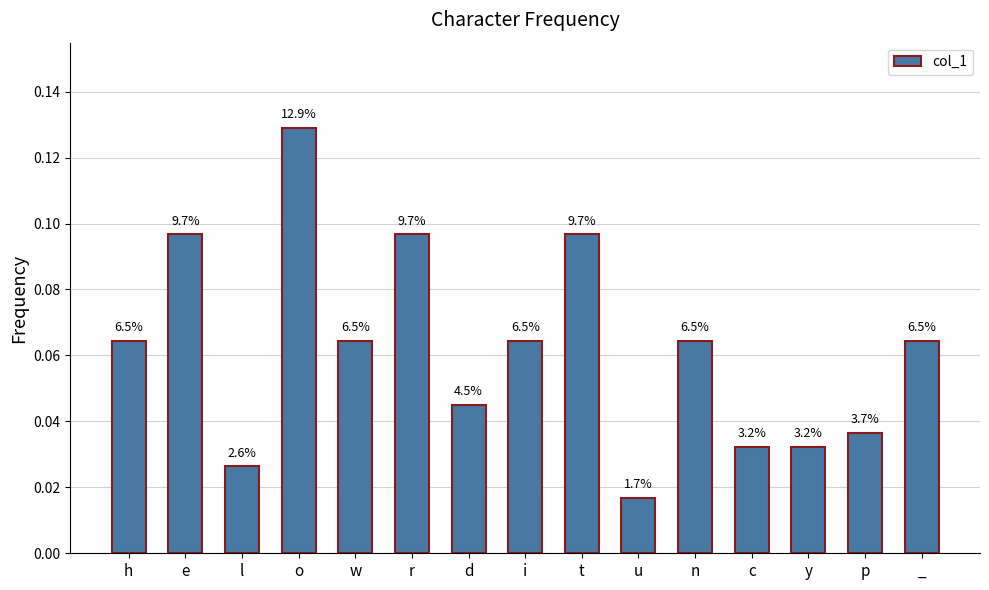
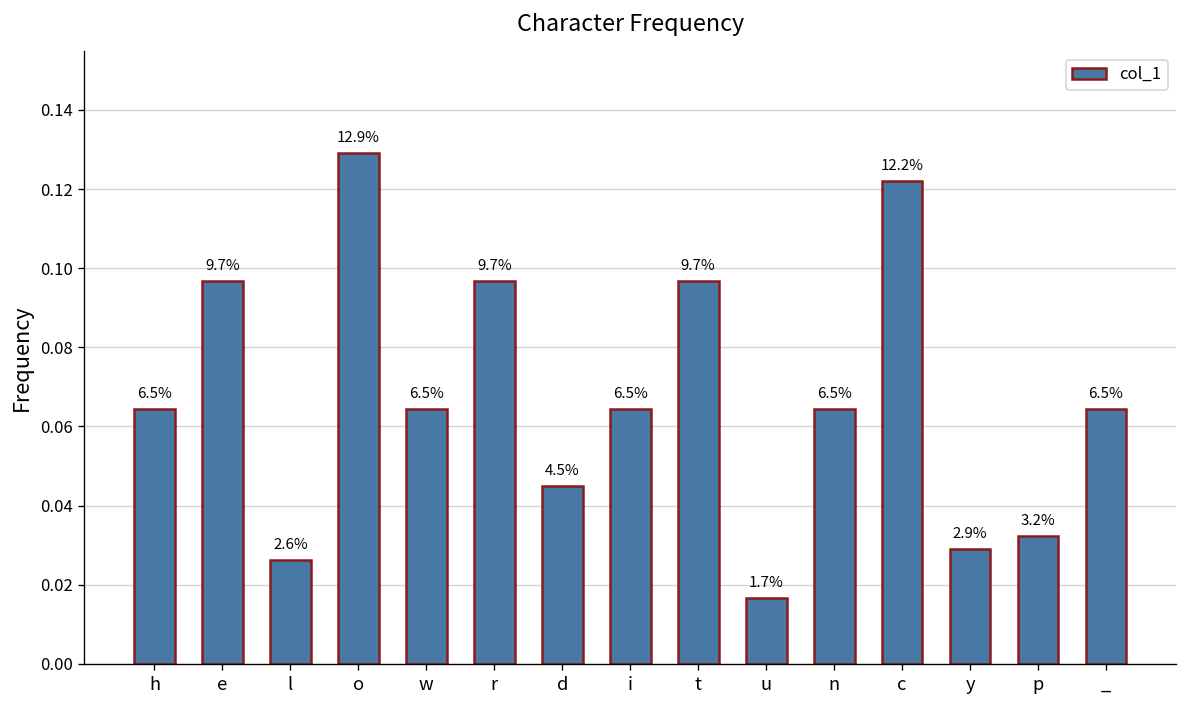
c: 3.2% -> 12.2%
y: 3.2% -> 2.9%
p: 3.7% -> 3.2%
